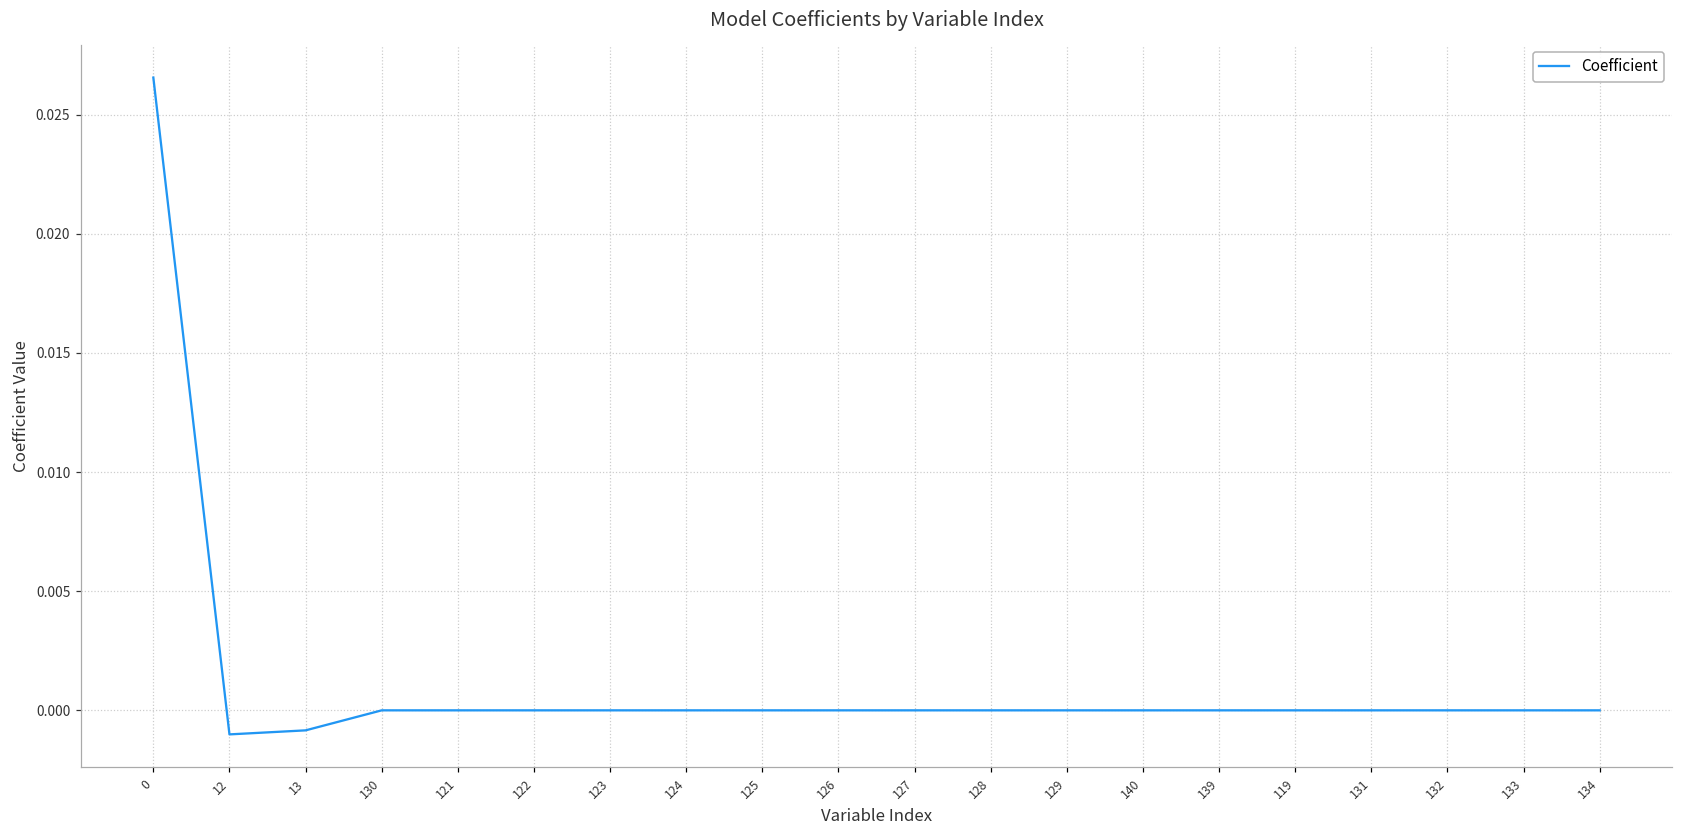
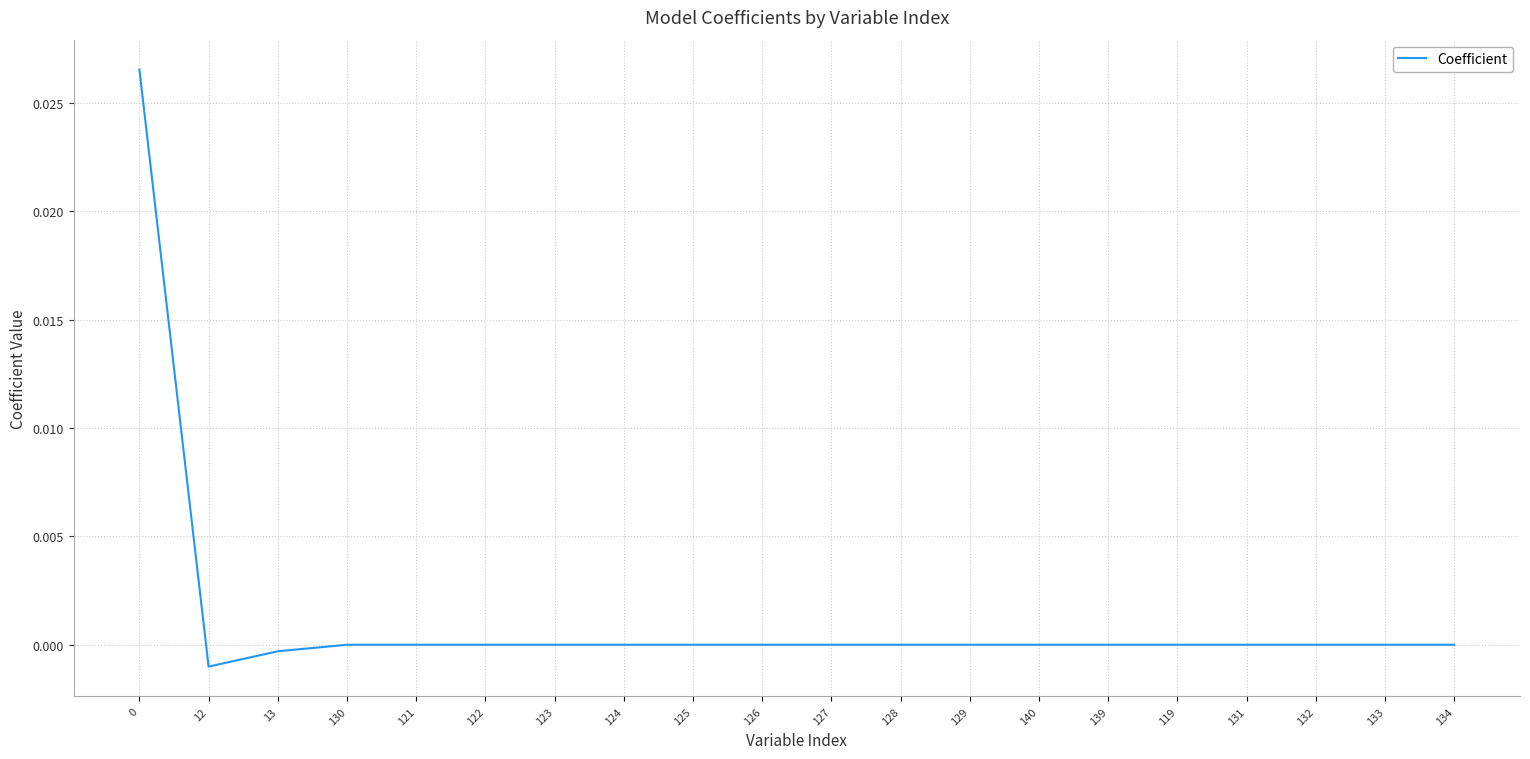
13: -0.0008 -> -0.0003
